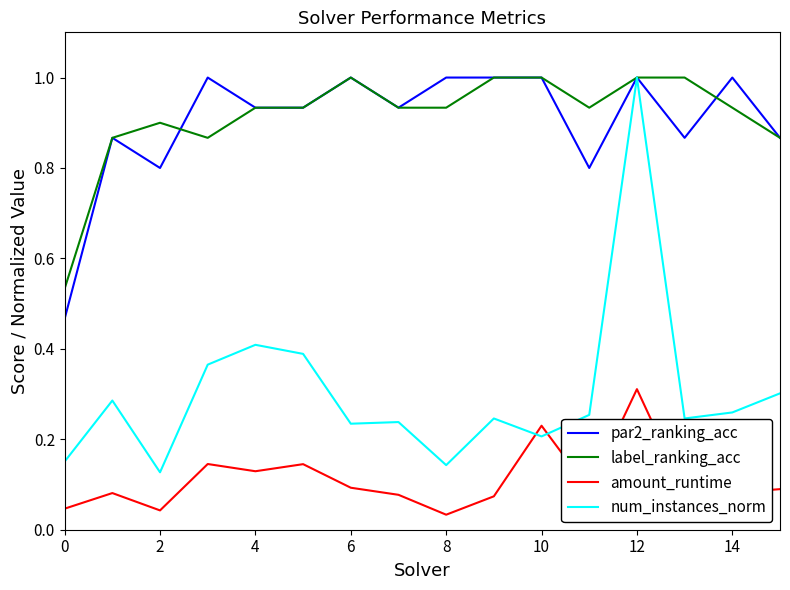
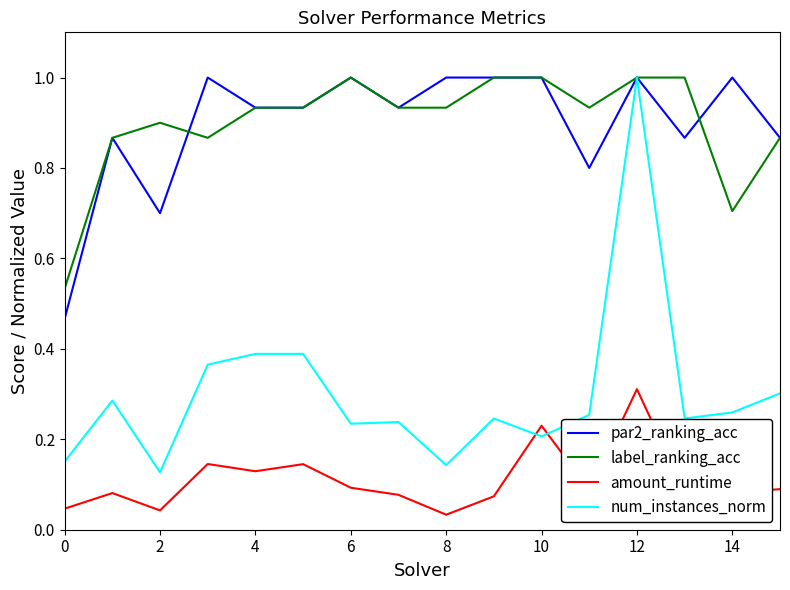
par2_ranking_acc, 2: 0.8 -> 0.7
num_instances_norm, 4: 0.41 -> 0.39
label_ranking_acc, 14: 0.93 -> 0.70
